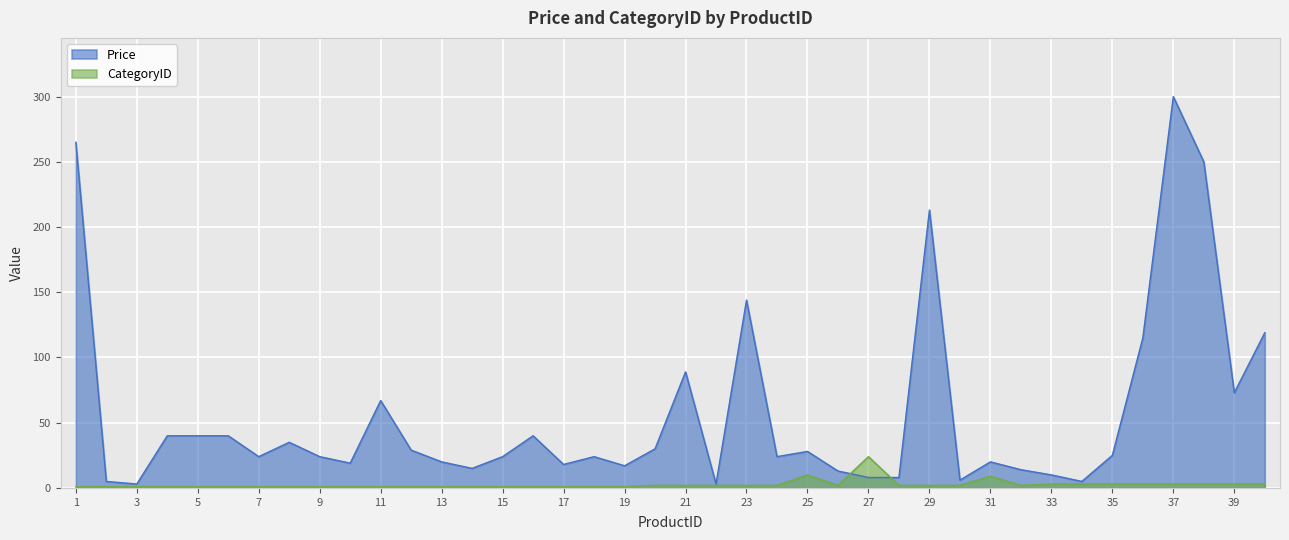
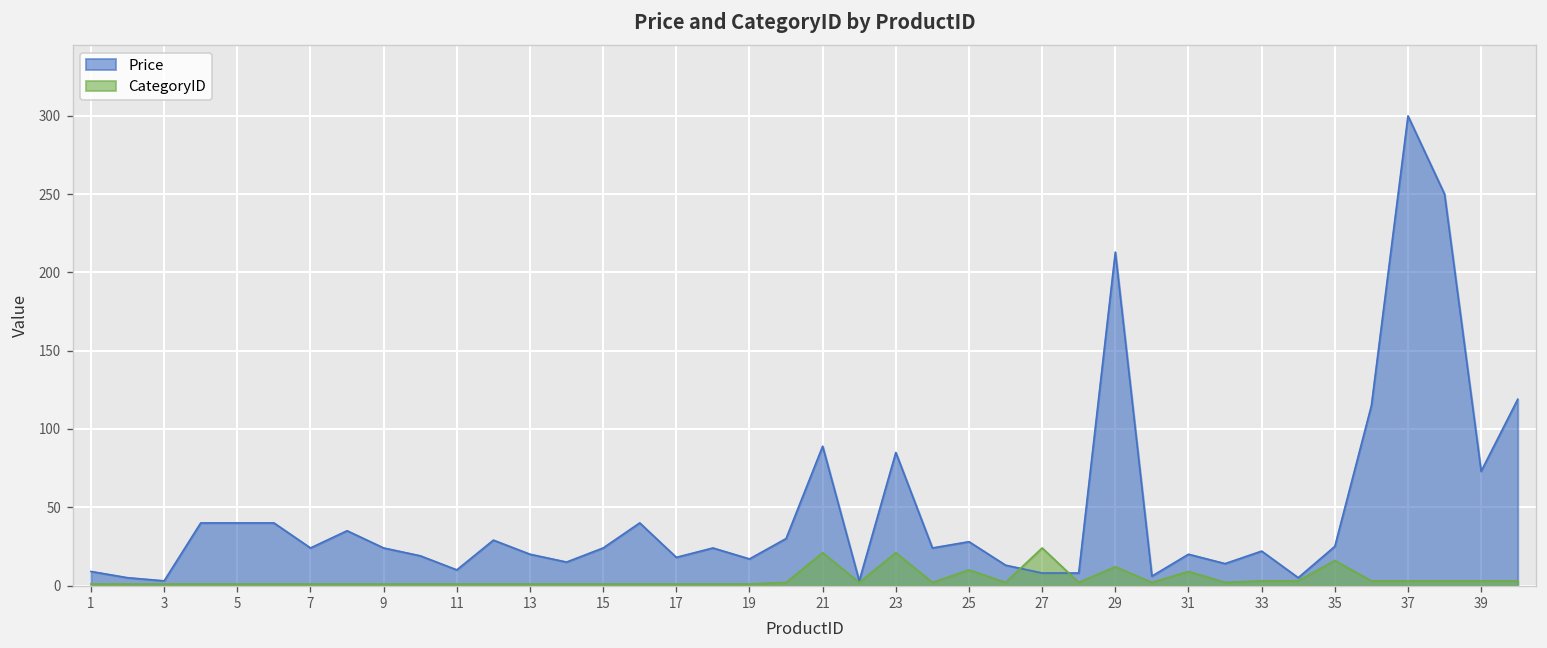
Price, 1: 265 -> 9
Price, 11: 67 -> 10
CategoryID, 21: 2 -> 21
Price, 23: 144 -> 85
CategoryID, 23: 2 -> 21
CategoryID, 29: 2 -> 12
Price, 33: 10 -> 22
CategoryID, 35: 3 -> 16
